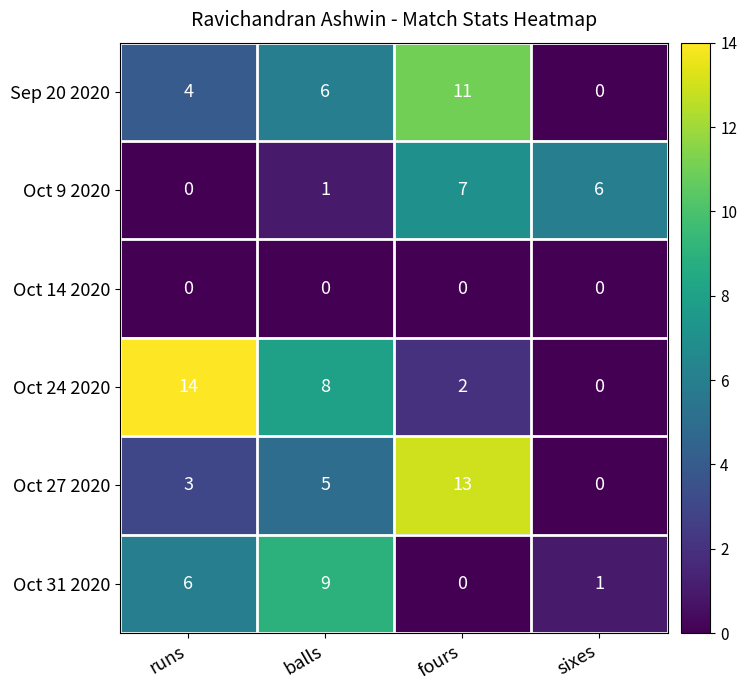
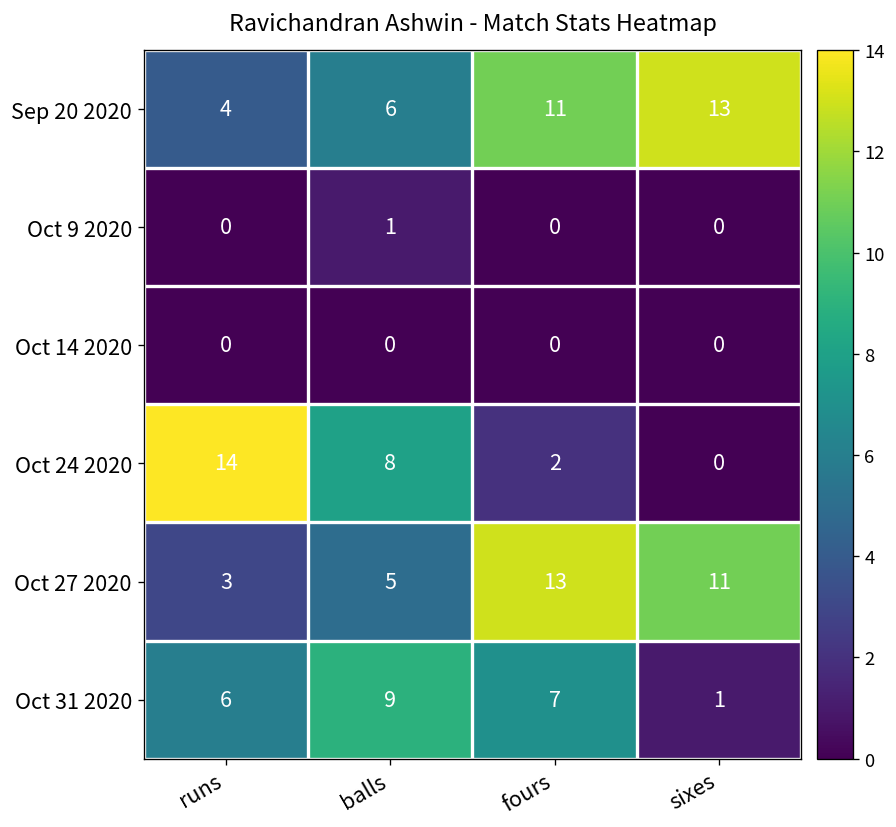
Sep 20 2020, sixes: 0 -> 13
Oct 9 2020, fours: 7 -> 0
Oct 9 2020, sixes: 6 -> 0
Oct 27 2020, sixes: 0 -> 11
Oct 31 2020, fours: 0 -> 7
